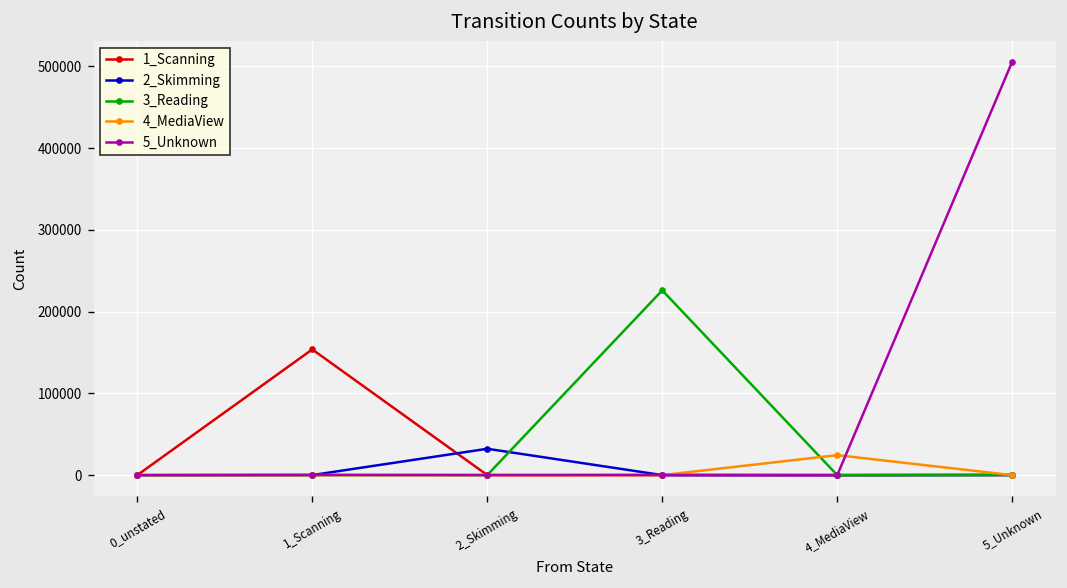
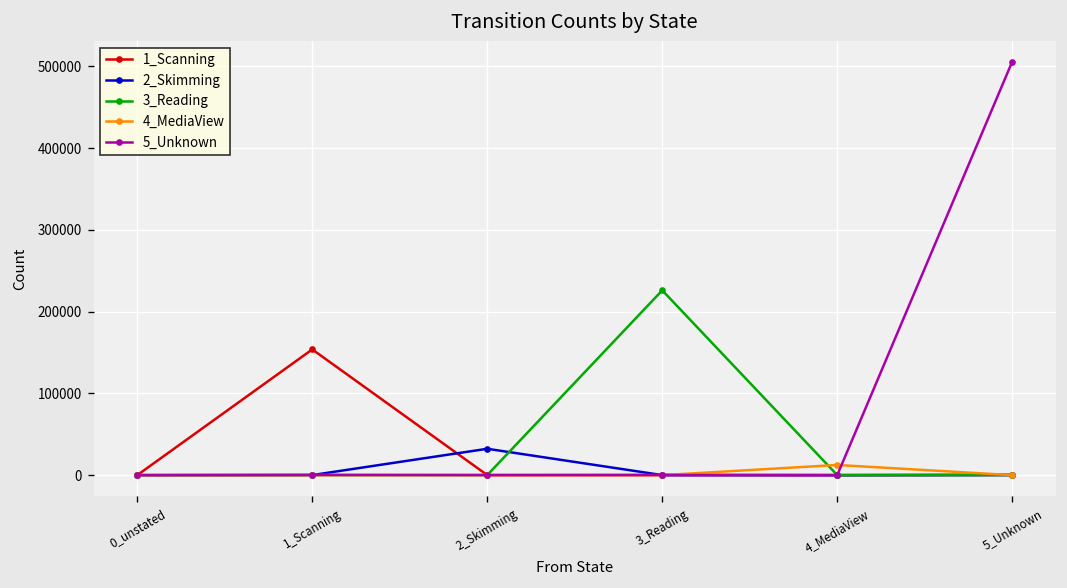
4_MediaView, 4_MediaView: 20000 -> 10000
